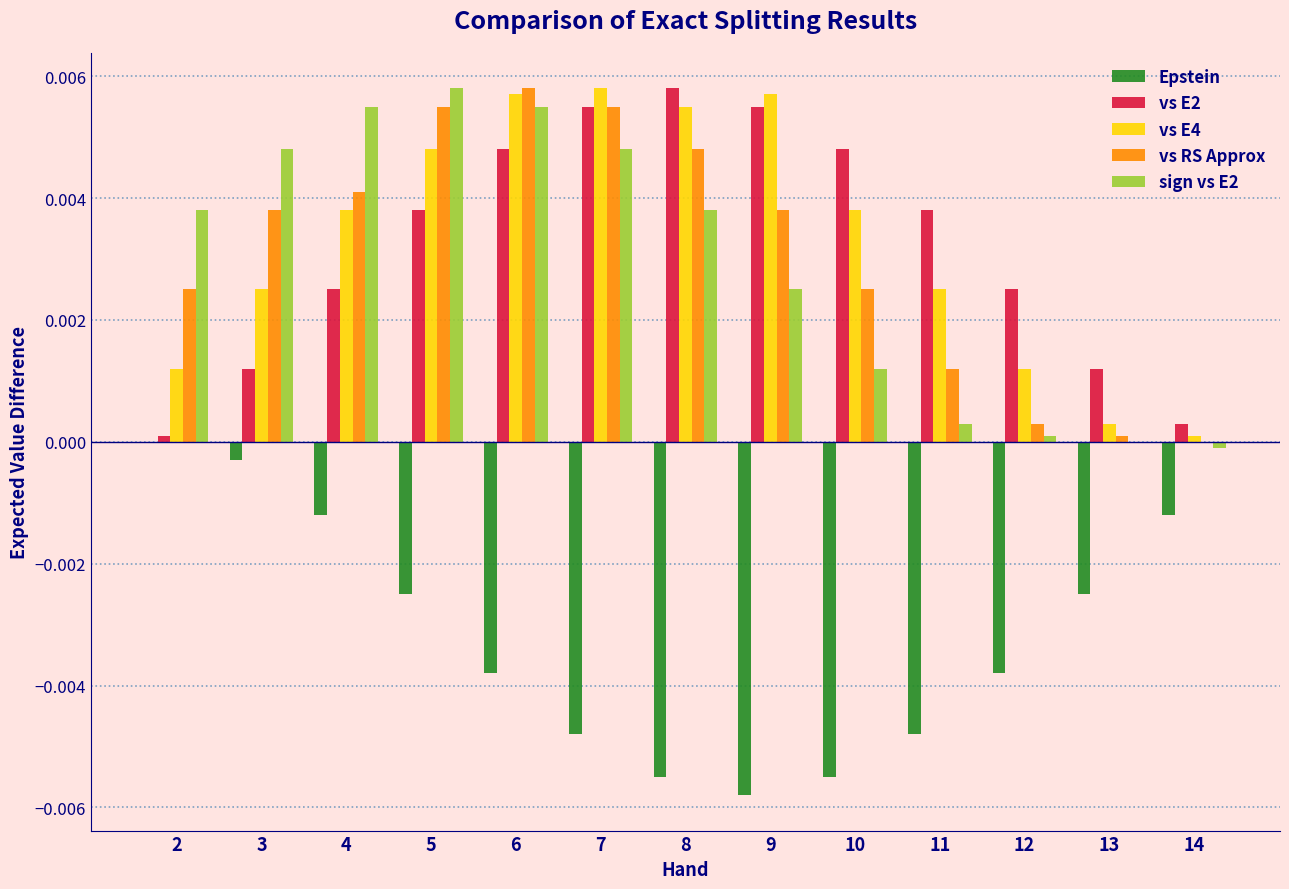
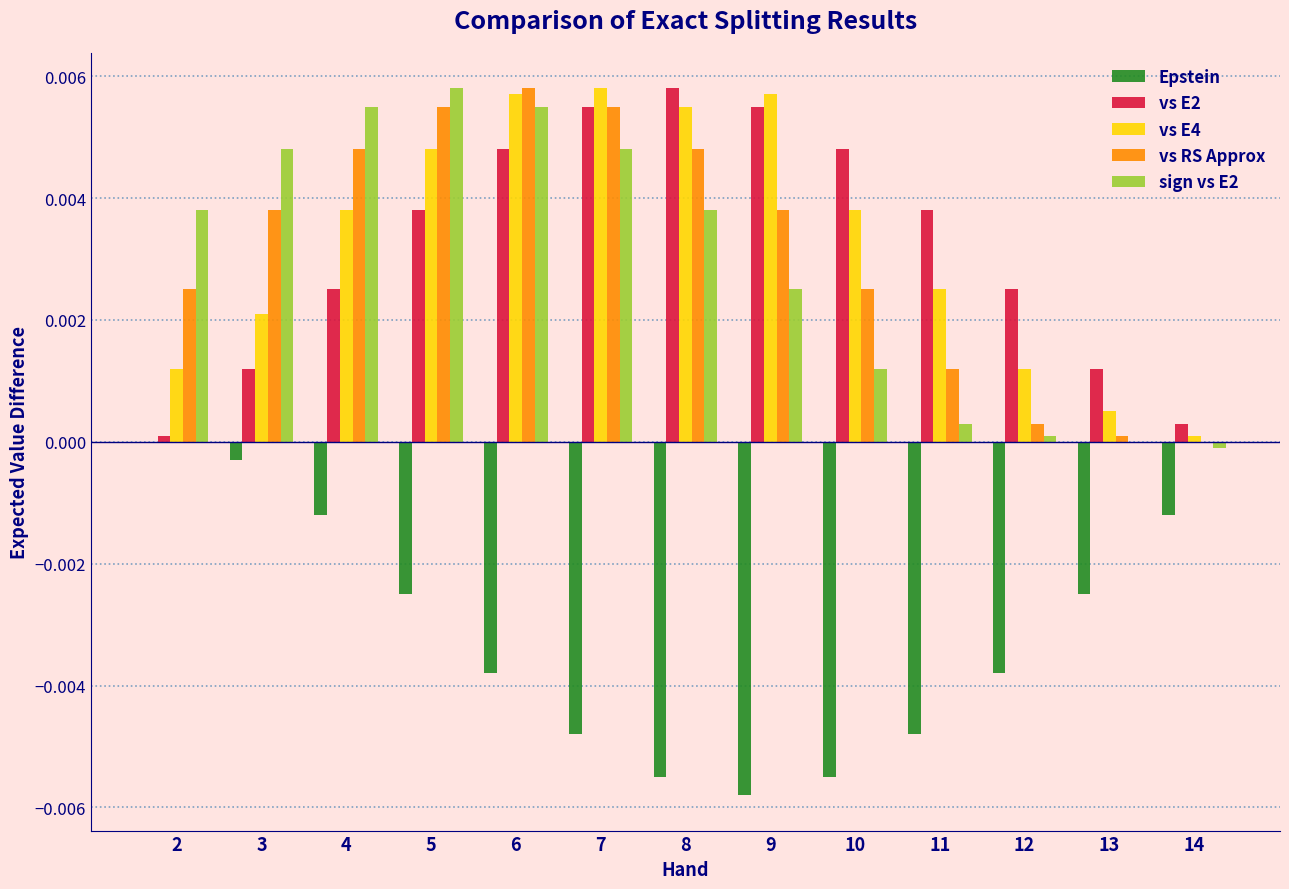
vs E4, 3: 0.0025 -> 0.0021
vs RS Approx, 4: 0.0041 -> 0.0048
vs E4, 13: 0.0003 -> 0.0005
